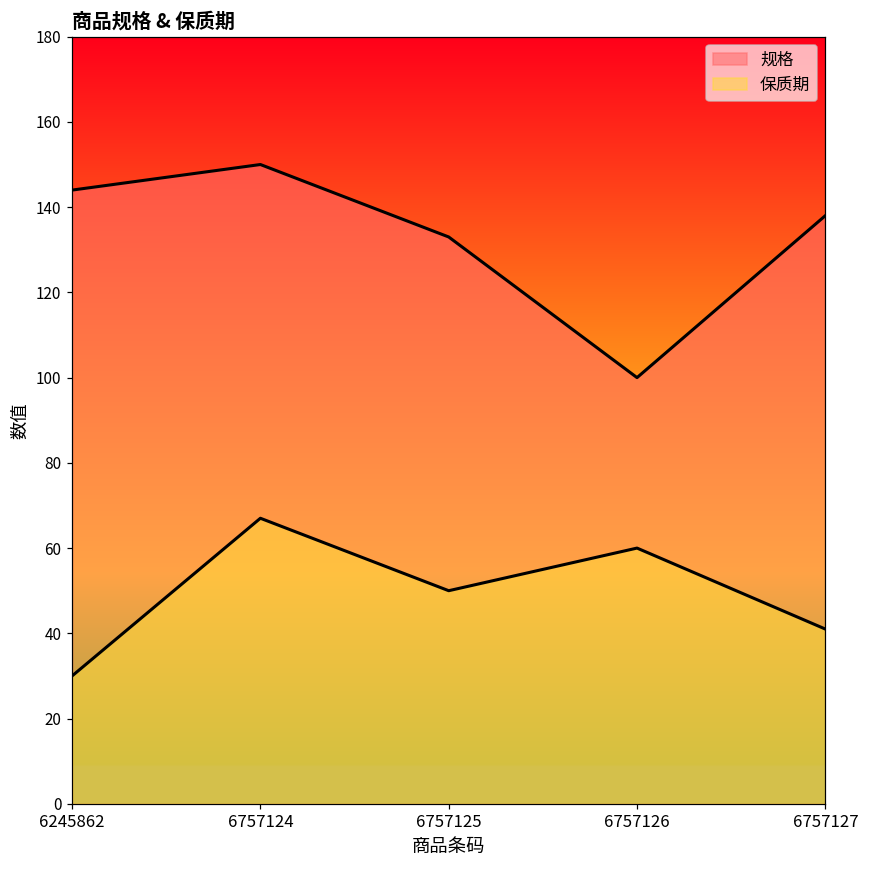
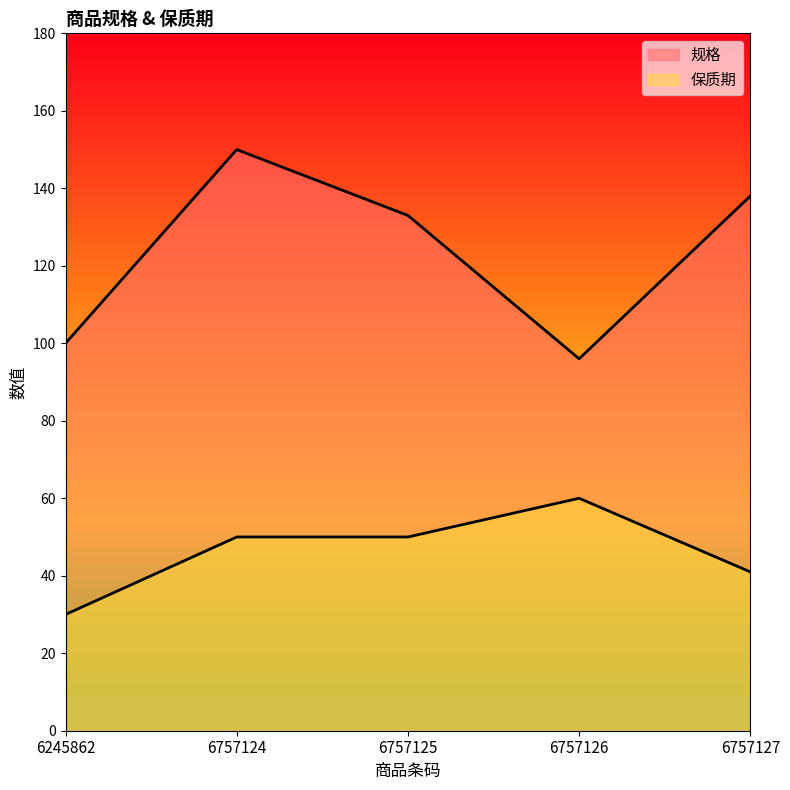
规格, 6245862: 144 -> 100
保质期, 6757124: 67 -> 50
规格, 6757126: 100 -> 96
